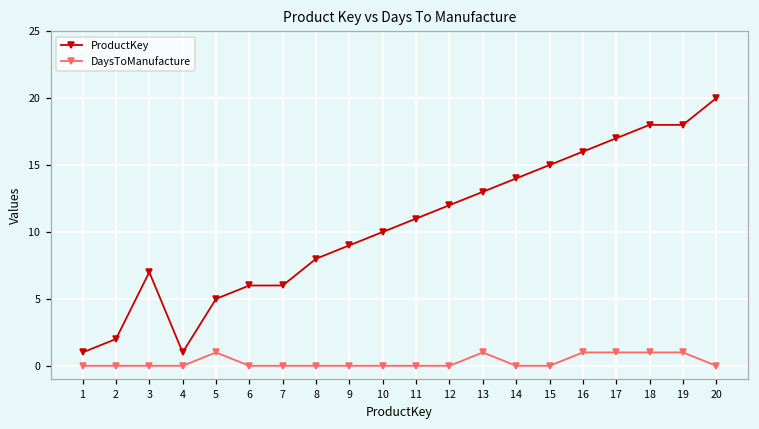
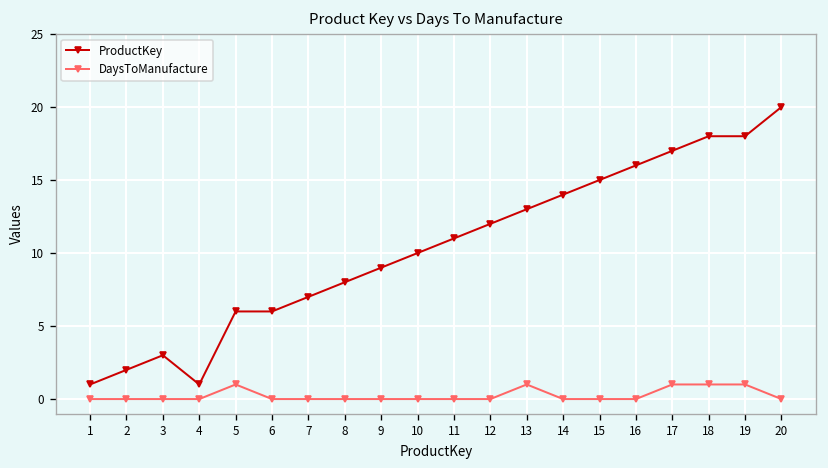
ProductKey, 3: 7 -> 3
ProductKey, 5: 5 -> 6
ProductKey, 7: 6 -> 7
DaysToManufacture, 16: 1 -> 0
